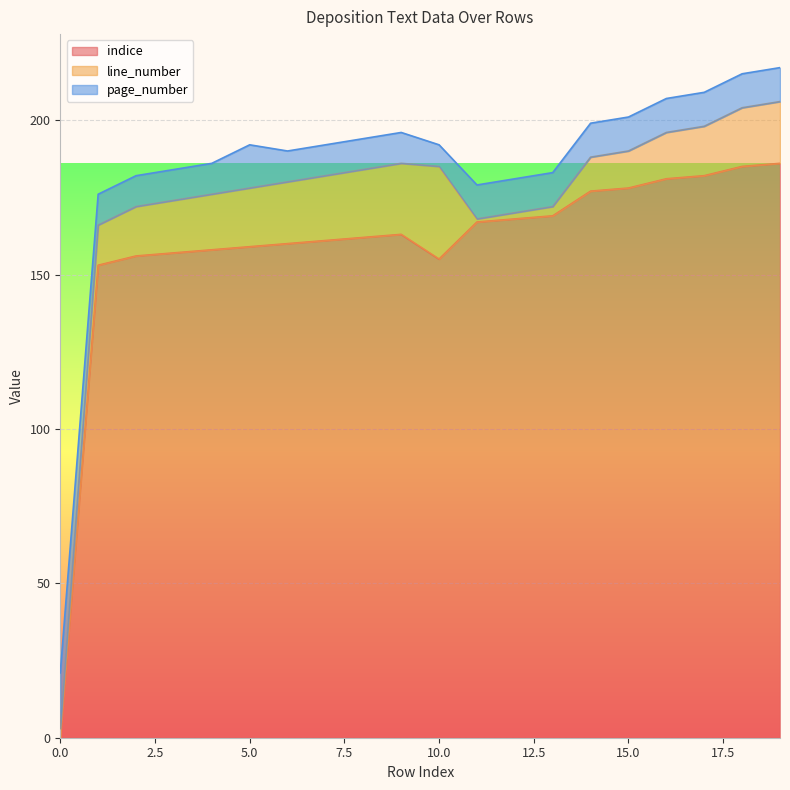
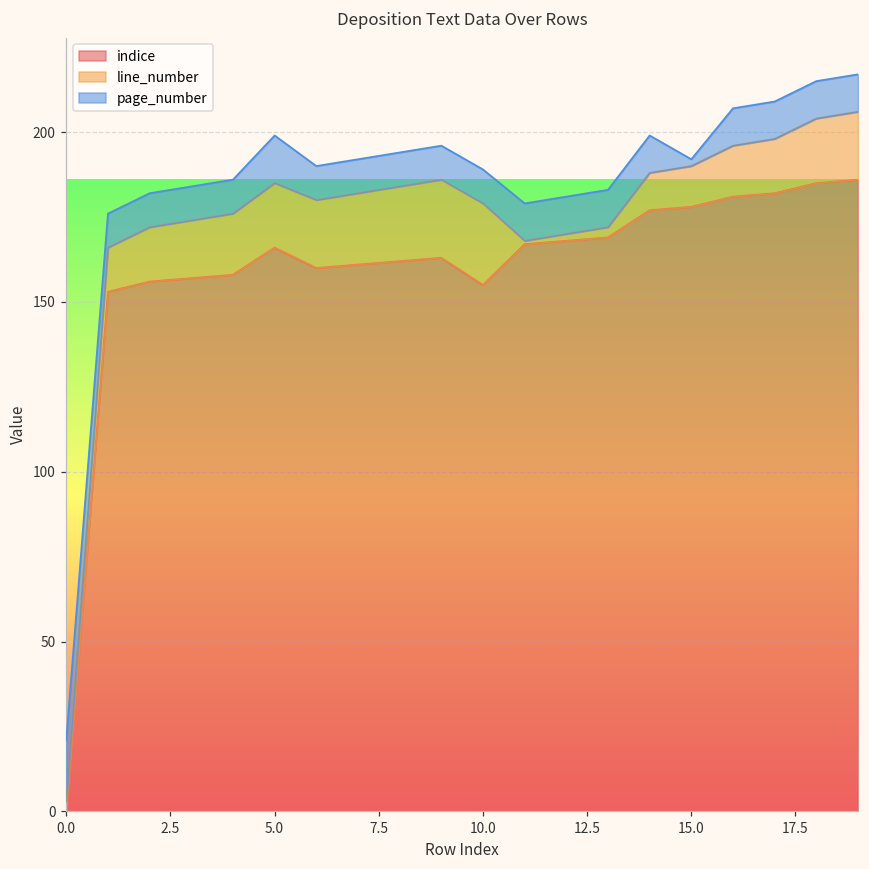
indice, 5.0: 159 -> 166
line_number, 10.0: 30 -> 24
page_number, 10.0: 7 -> 10
page_number, 15.0: 11 -> 2
